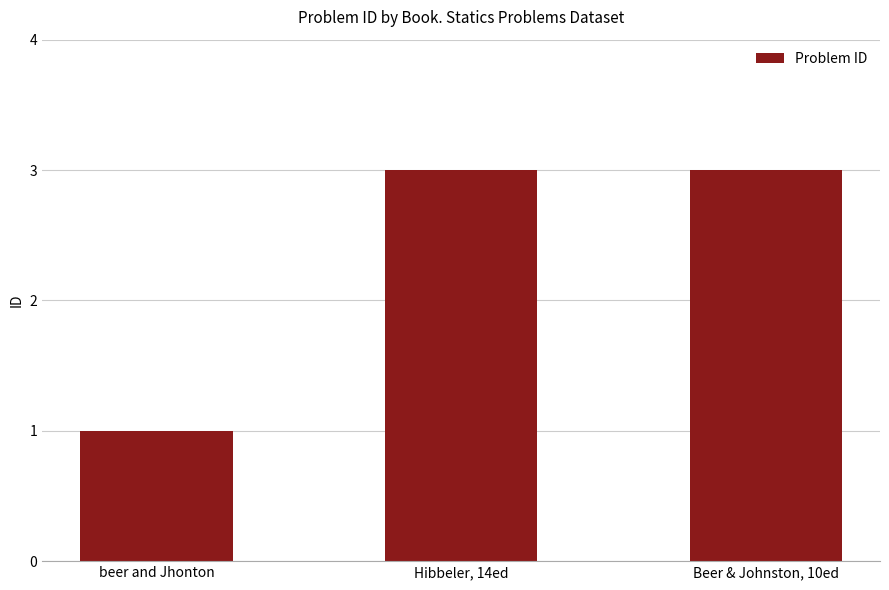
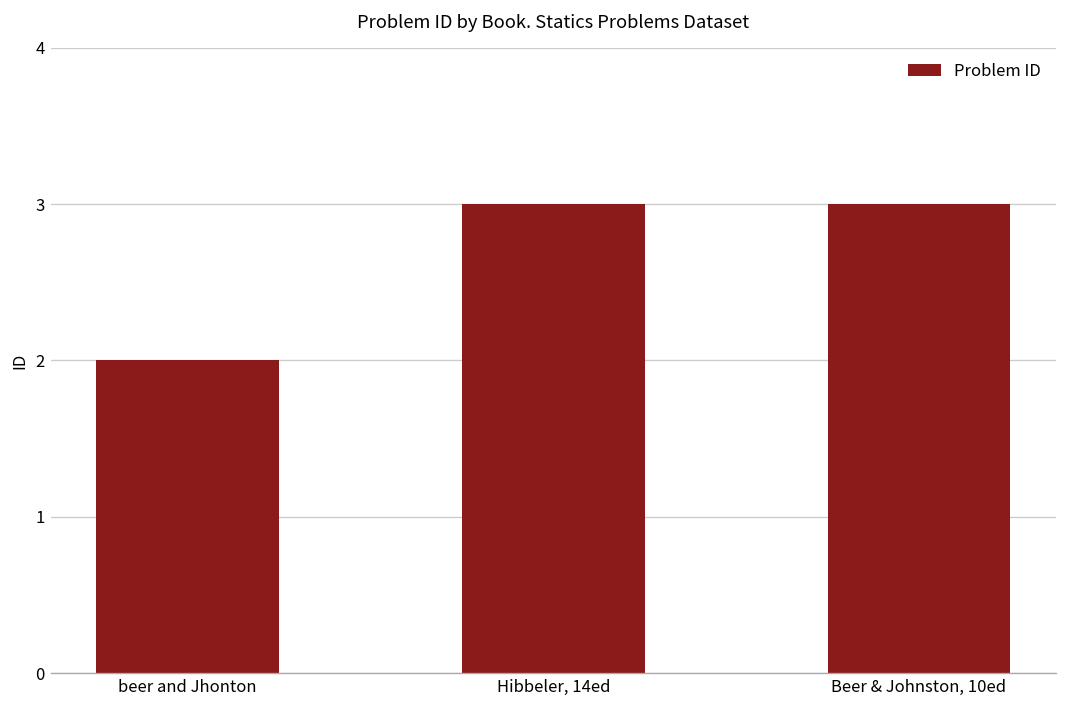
beer and Jhonton: 1 -> 2
